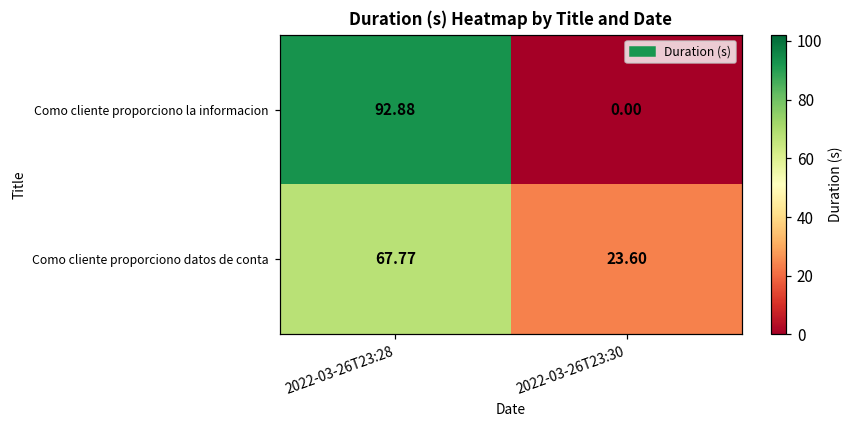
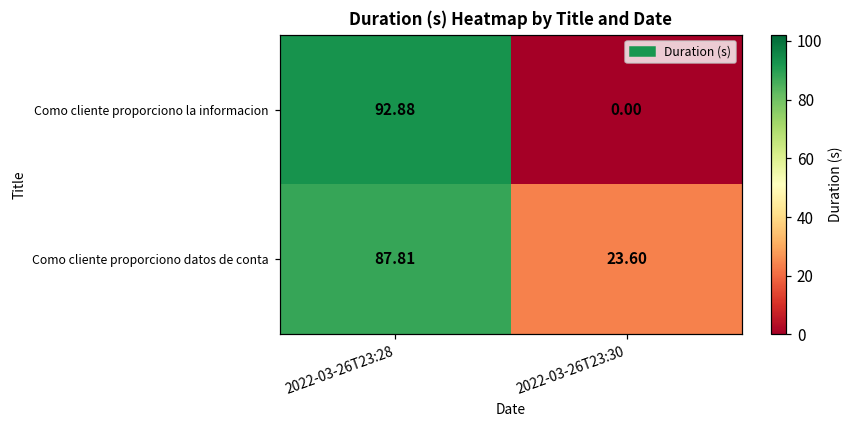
Como cliente proporciono datos de conta, 2022-03-26T23:28: 67.77 -> 87.81
